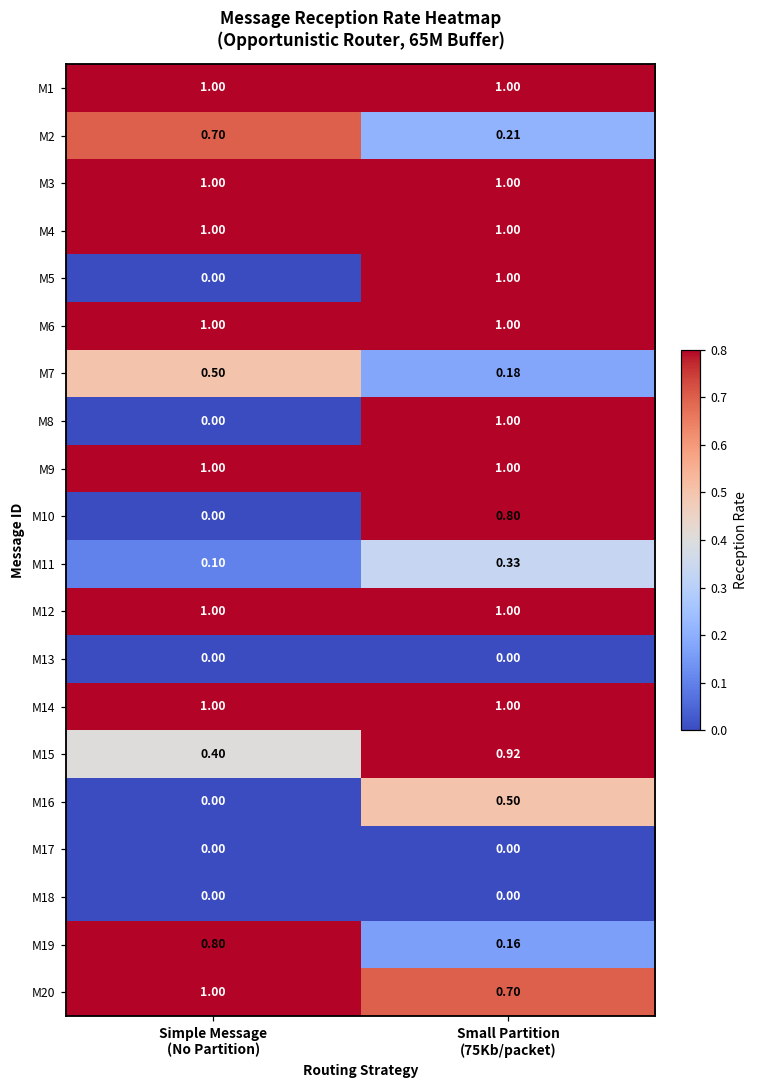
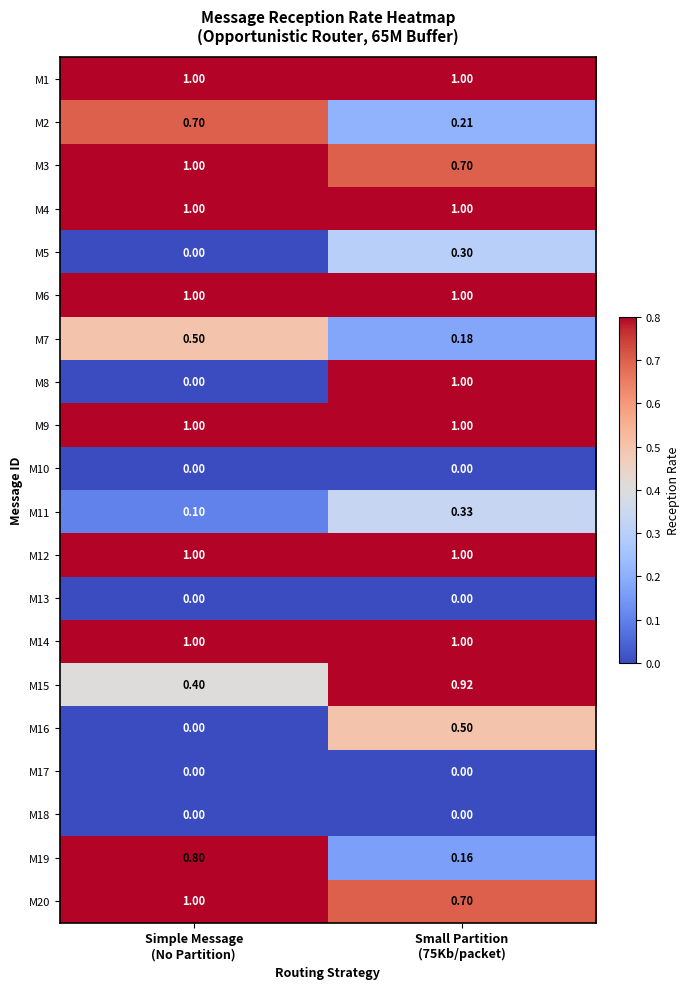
M3, Small Partition (75Kb/packet): 1.00 -> 0.70
M5, Small Partition (75Kb/packet): 1.00 -> 0.30
M10, Small Partition (75Kb/packet): 0.80 -> 0.00
